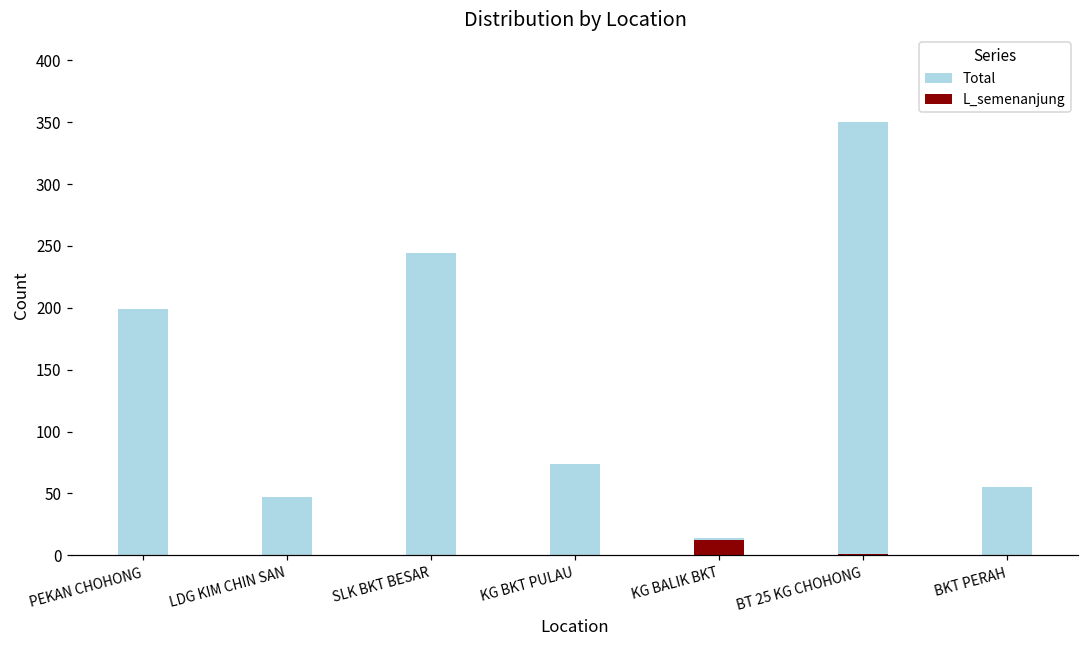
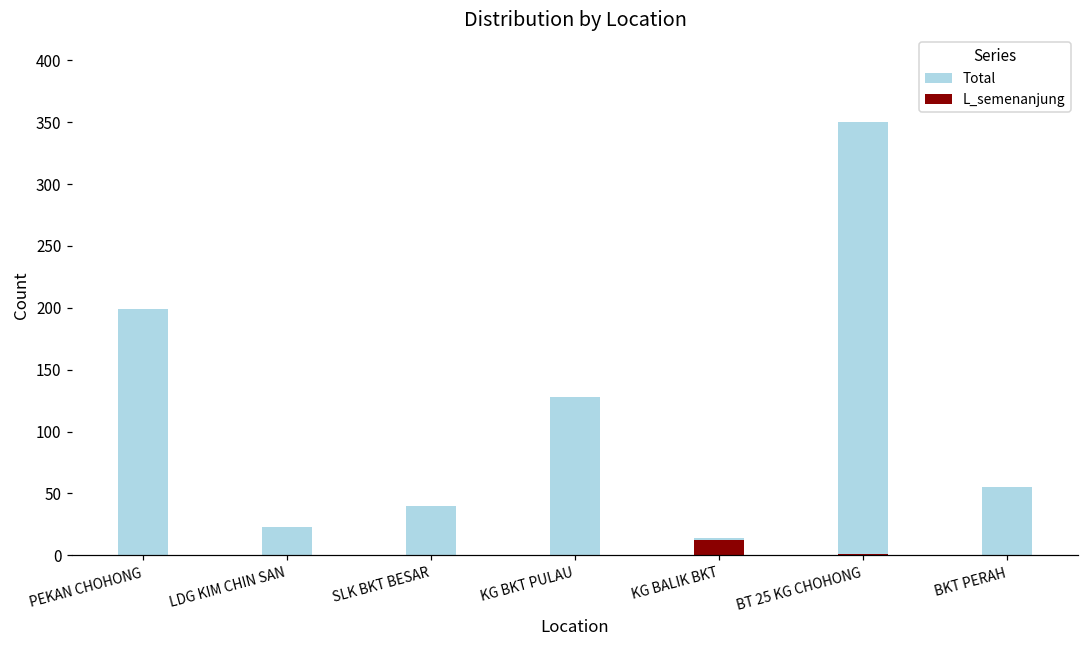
Total, LDG KIM CHIN SAN: 47 -> 23
Total, SLK BKT BESAR: 244 -> 40
Total, KG BKT PULAU: 74 -> 128
